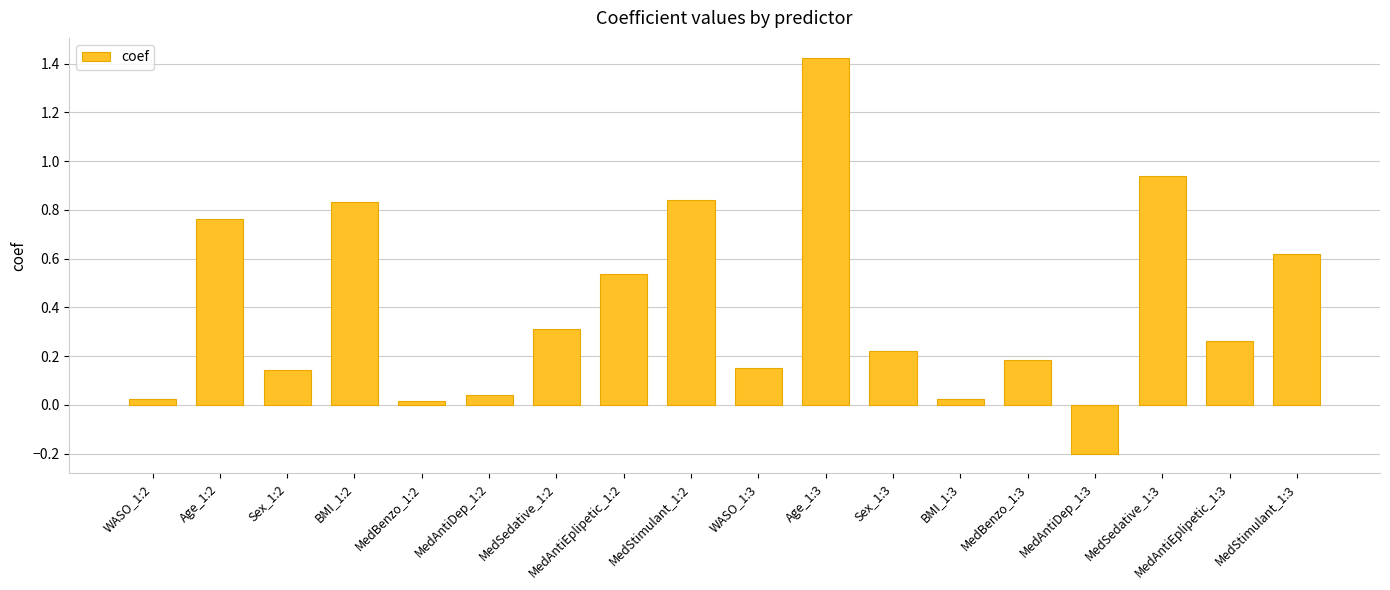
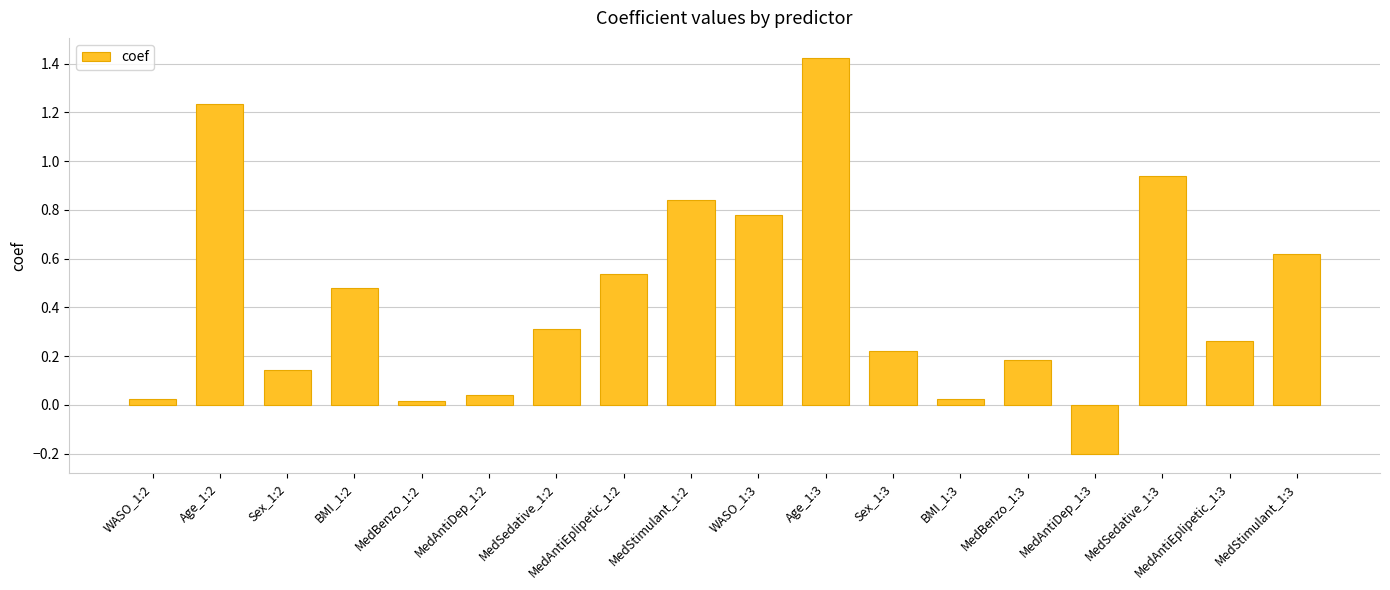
Age_1:2: 0.76 -> 1.24
BMI_1:2: 0.83 -> 0.48
WASO_1:3: 0.15 -> 0.78
